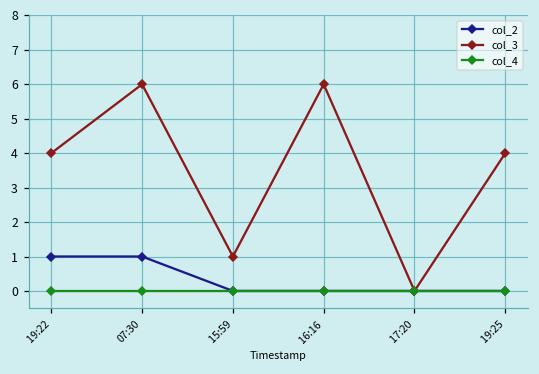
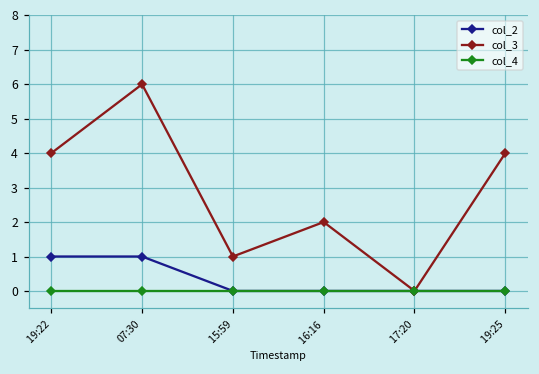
col_3, 16:16: 6 -> 2
